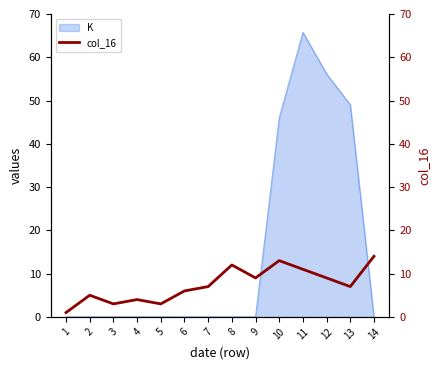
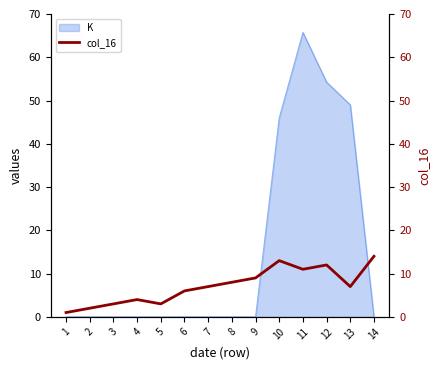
K, 12: 56 -> 54
col_16, 2: 5 -> 2
col_16, 8: 12 -> 8
col_16, 12: 9 -> 12
